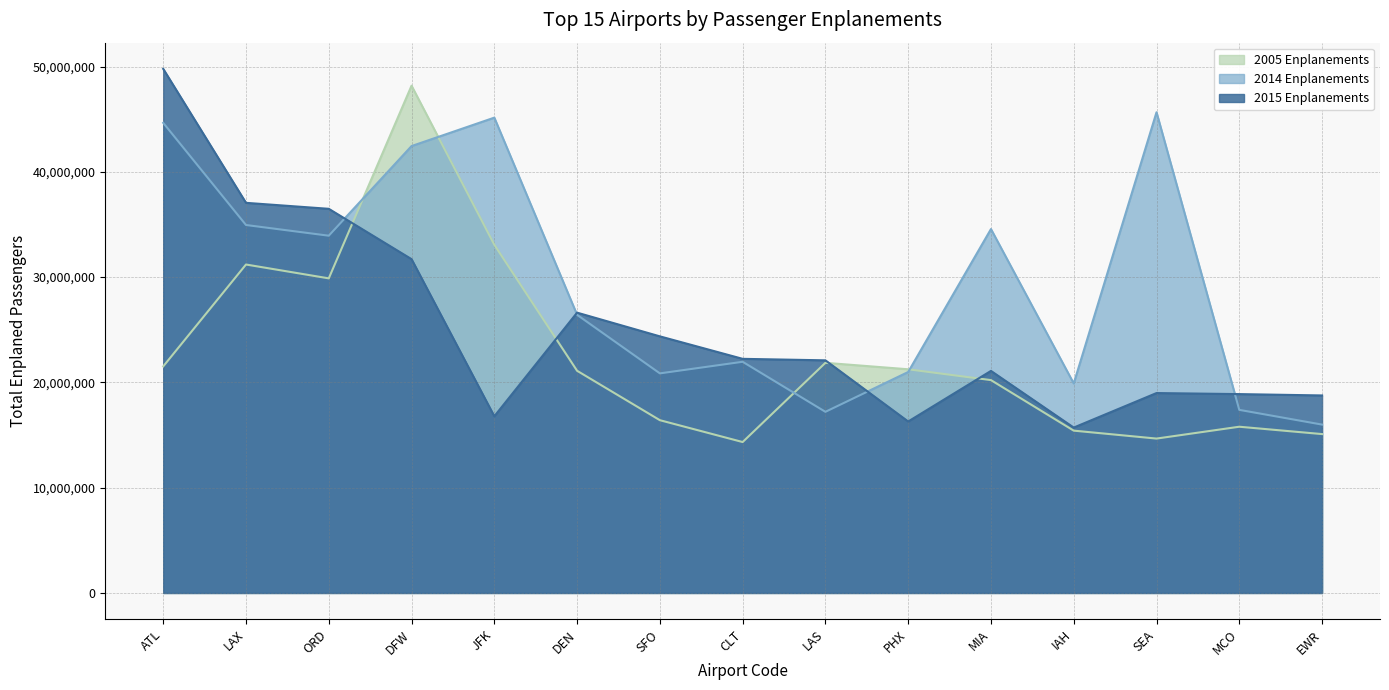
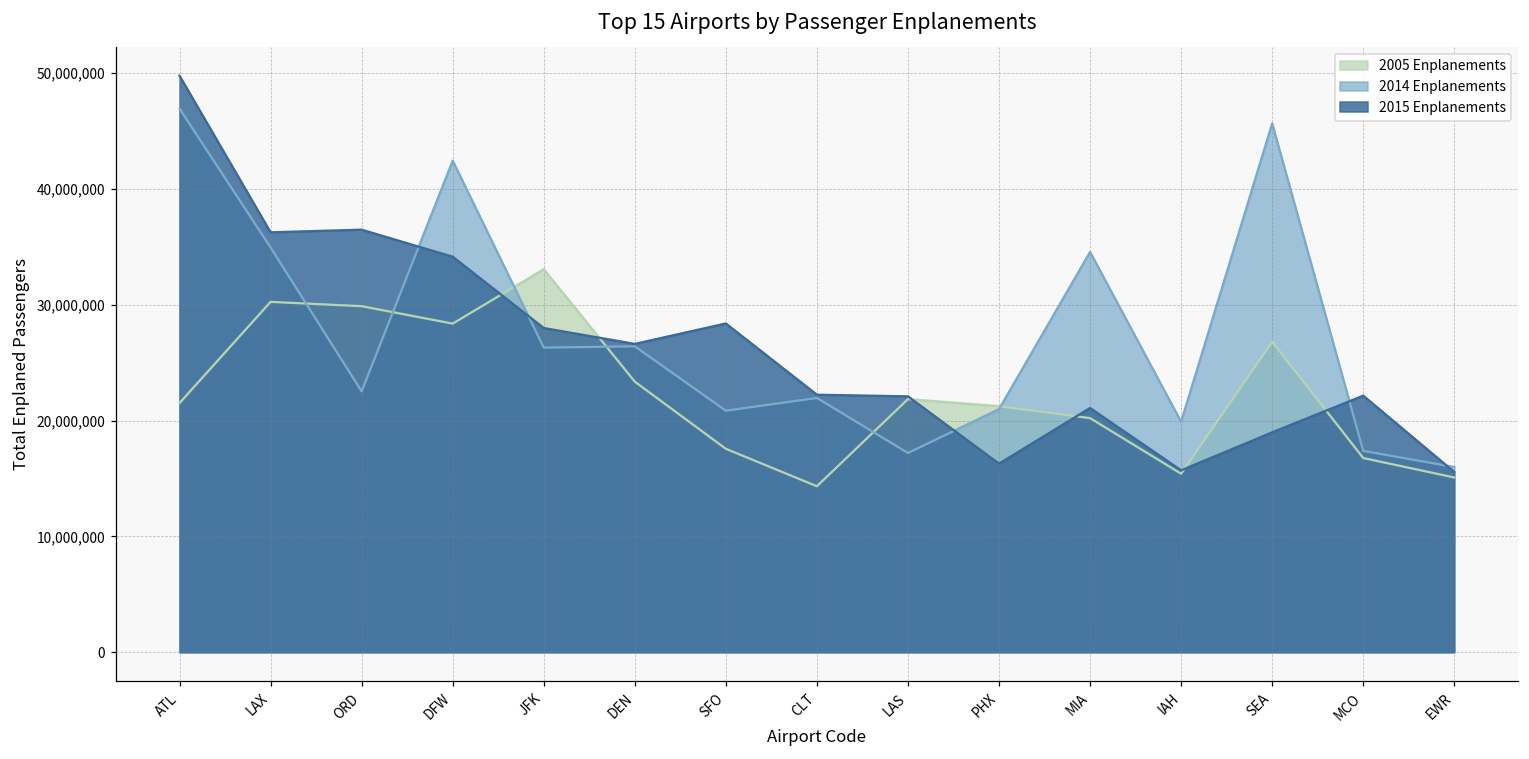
2014 Enplanements, ATL: 44,700,000 -> 46,900,000
2005 Enplanements, LAX: 31,200,000 -> 30,300,000
2015 Enplanements, LAX: 37,100,000 -> 36,300,000
2014 Enplanements, ORD: 33,900,000 -> 22,500,000
2005 Enplanements, DFW: 48,200,000 -> 28,400,000
2015 Enplanements, DFW: 31,700,000 -> 34,200,000
2014 Enplanements, JFK: 45,200,000 -> 26,300,000
2015 Enplanements, JFK: 16,800,000 -> 28,000,000
2005 Enplanements, DEN: 21,100,000 -> 23,400,000
2005 Enplanements, SFO: 16,400,000 -> 17,600,000
2015 Enplanements, SFO: 24,400,000 -> 28,400,000
2005 Enplanements, SEA: 14,700,000 -> 26,800,000
2005 Enplanements, MCO: 15,800,000 -> 16,800,000
2015 Enplanements, MCO: 18,900,000 -> 22,200,000
2015 Enplanements, EWR: 18,800,000 -> 15,600,000
